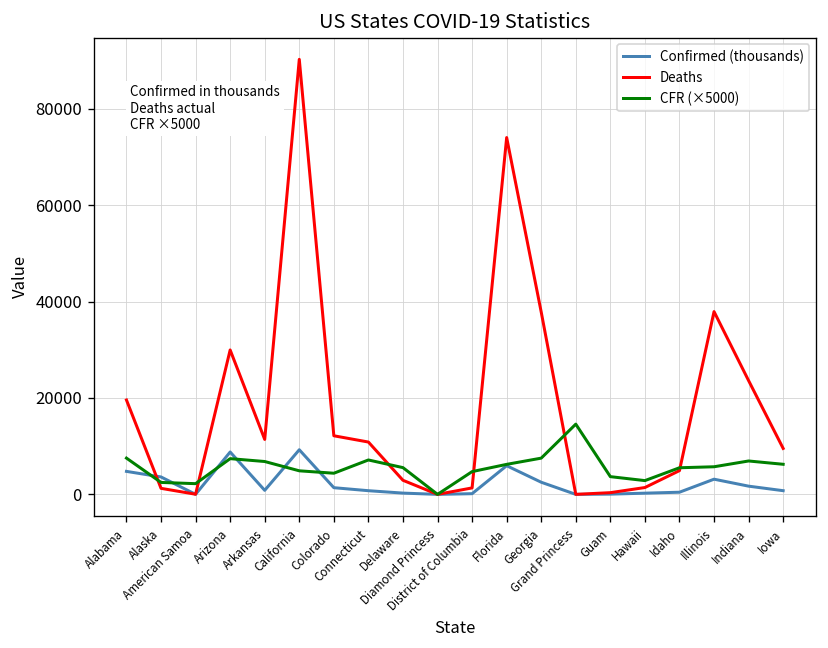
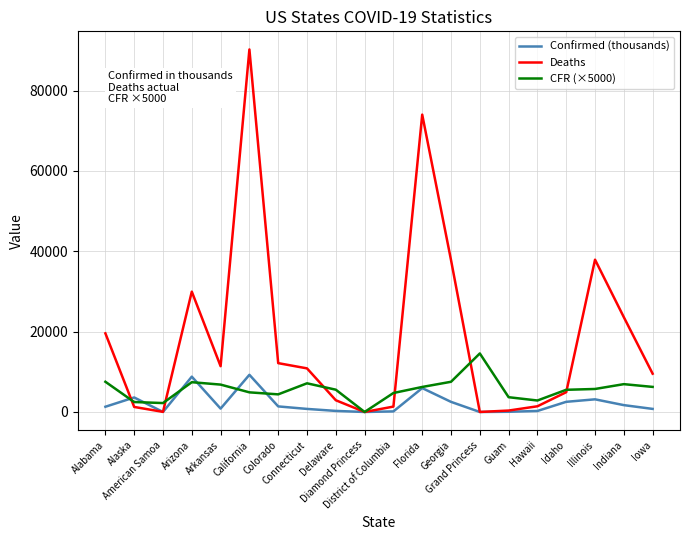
Confirmed (thousands), Alabama: 5000 -> 1000
Confirmed (thousands), Idaho: 0 -> 3000
